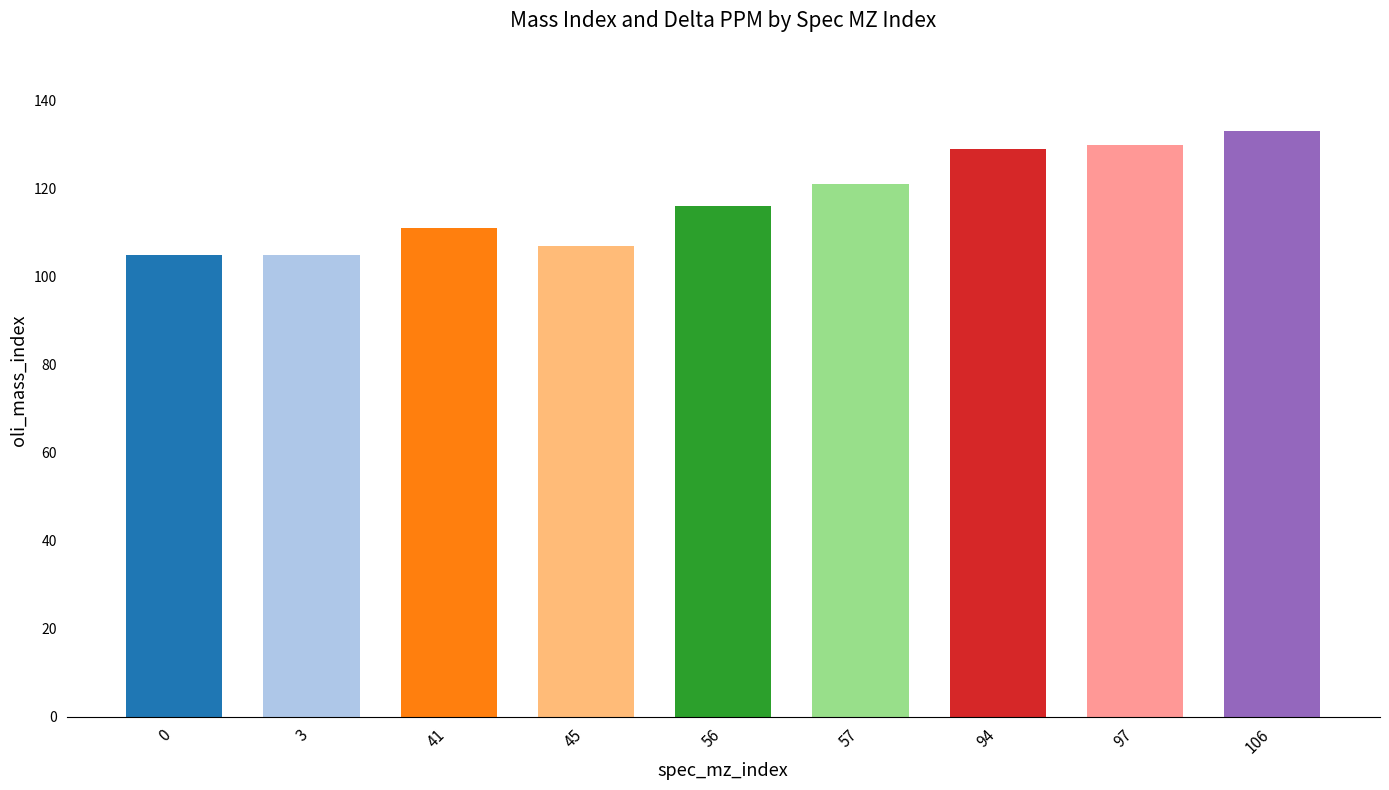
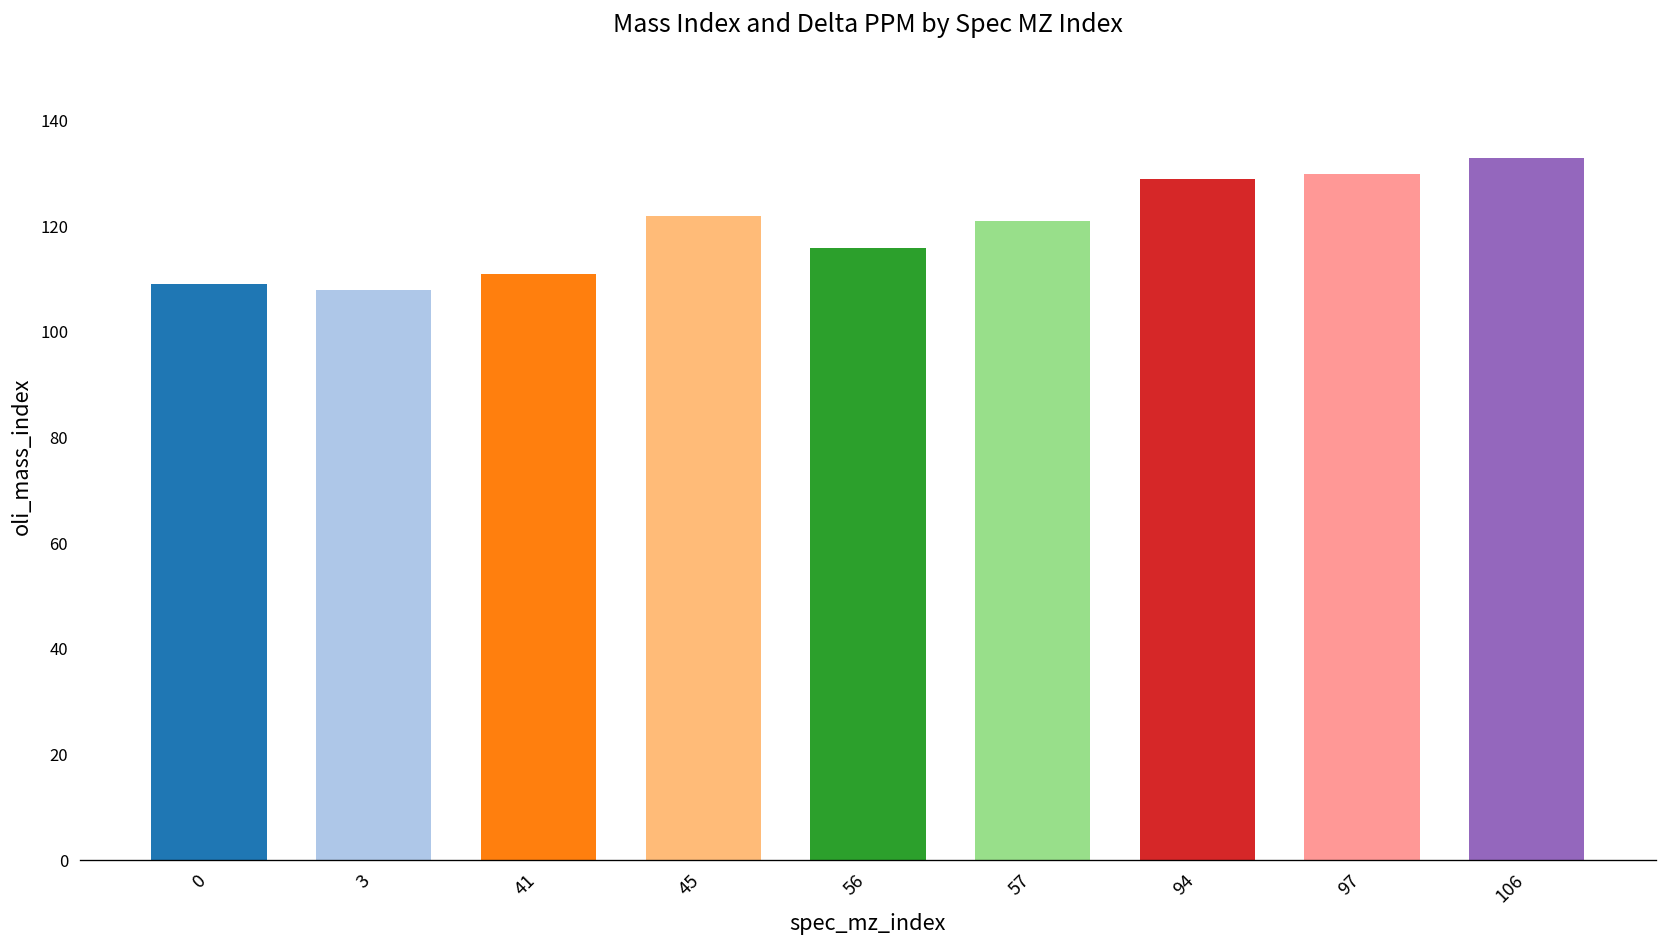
0: 105 -> 109
3: 105 -> 108
45: 107 -> 122
